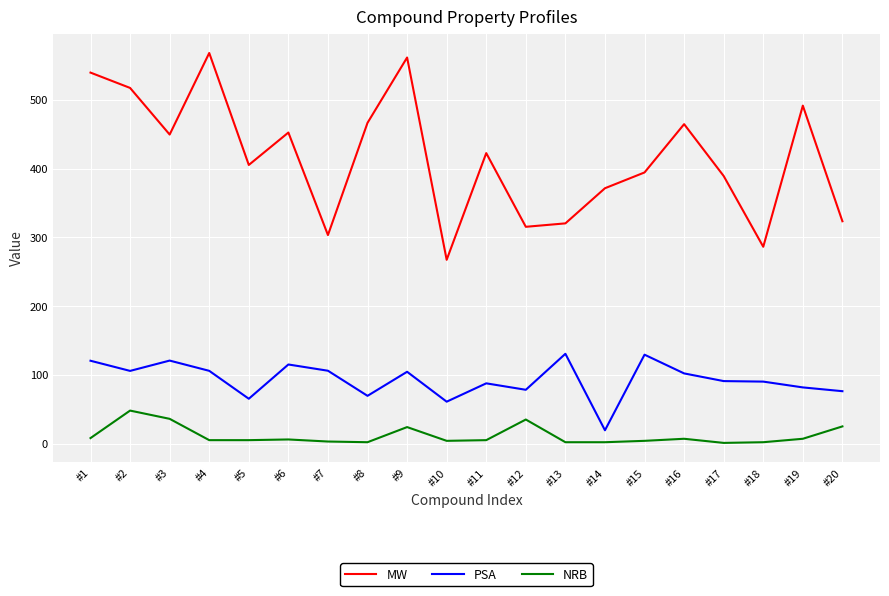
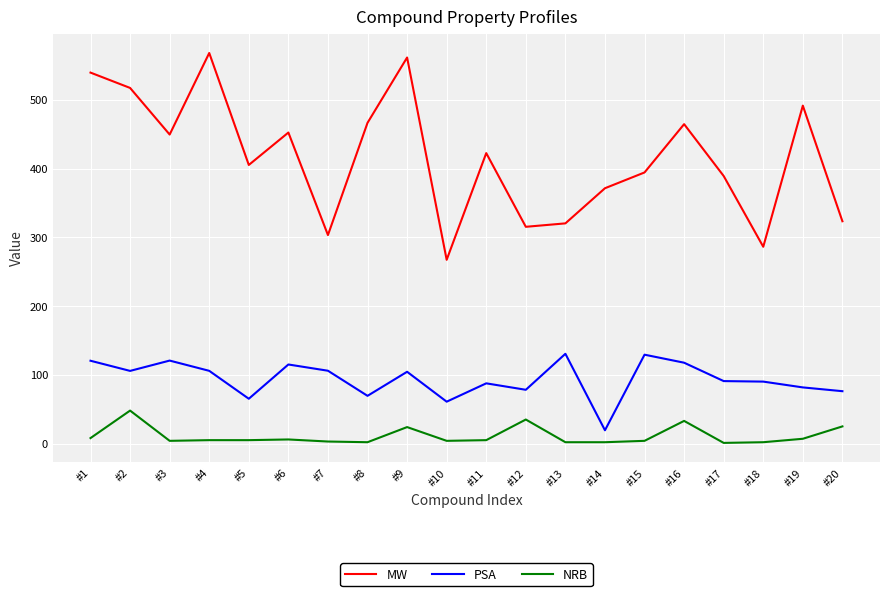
NRB, #3: 40 -> 0
PSA, #16: 100 -> 120
NRB, #16: 10 -> 30
